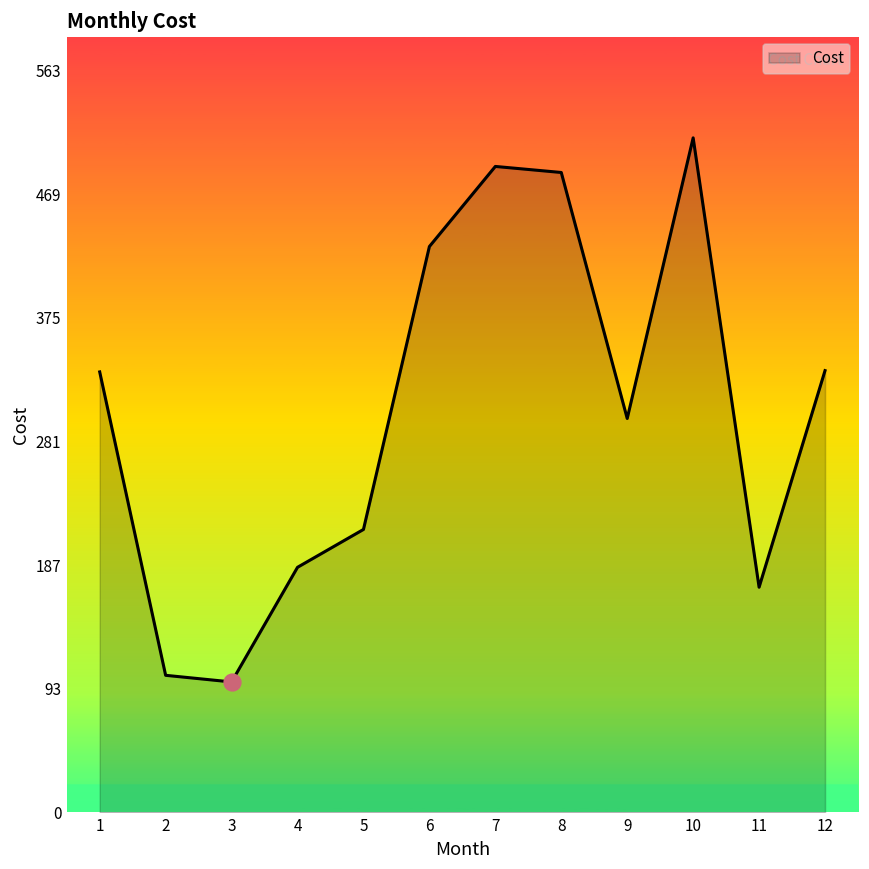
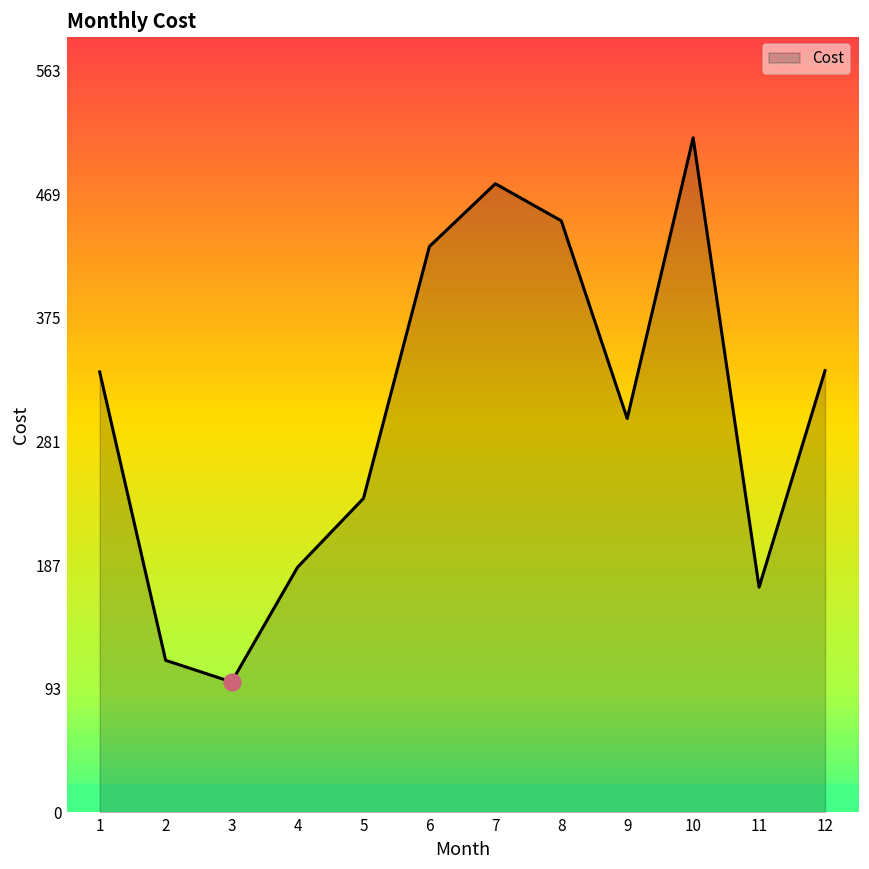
Cost, 2: 104 -> 116
Cost, 5: 215 -> 239
Cost, 7: 491 -> 478
Cost, 8: 486 -> 449
